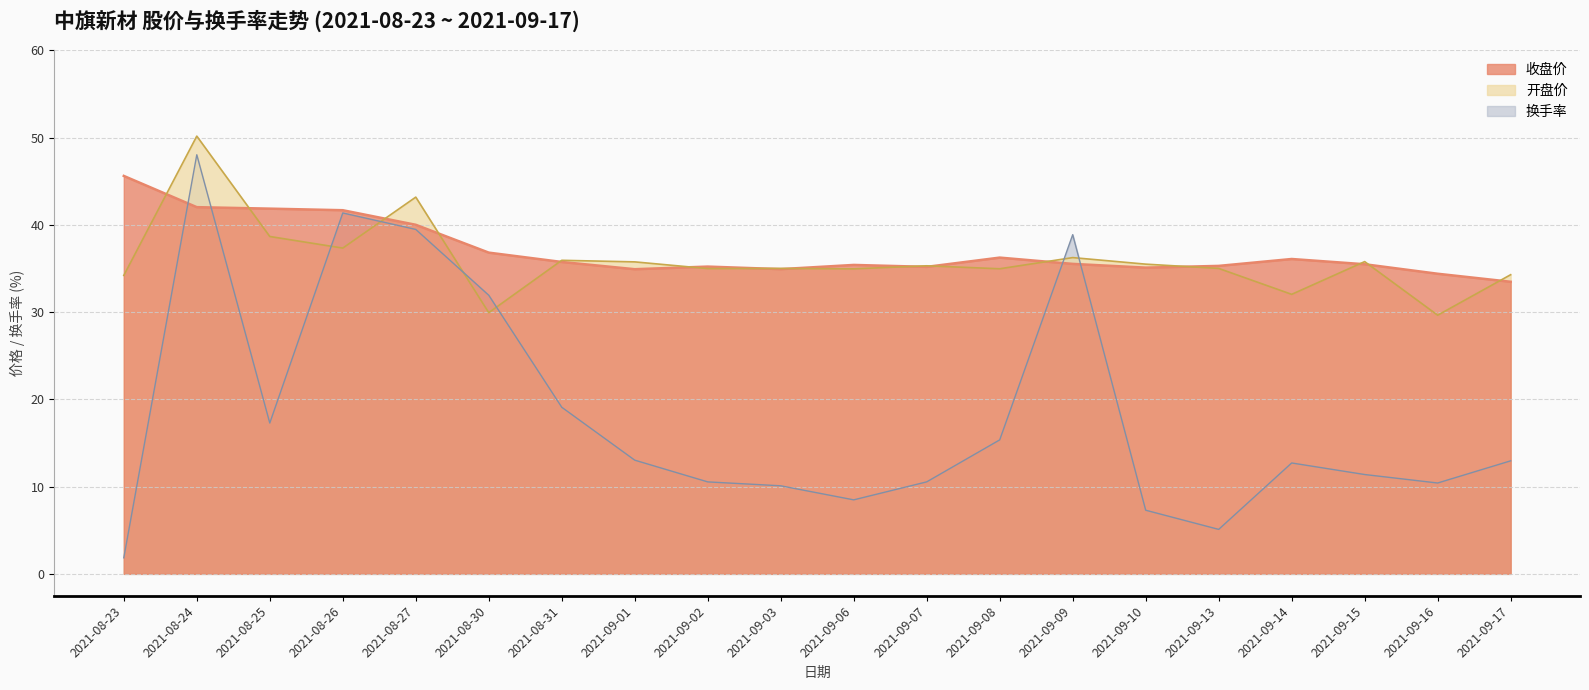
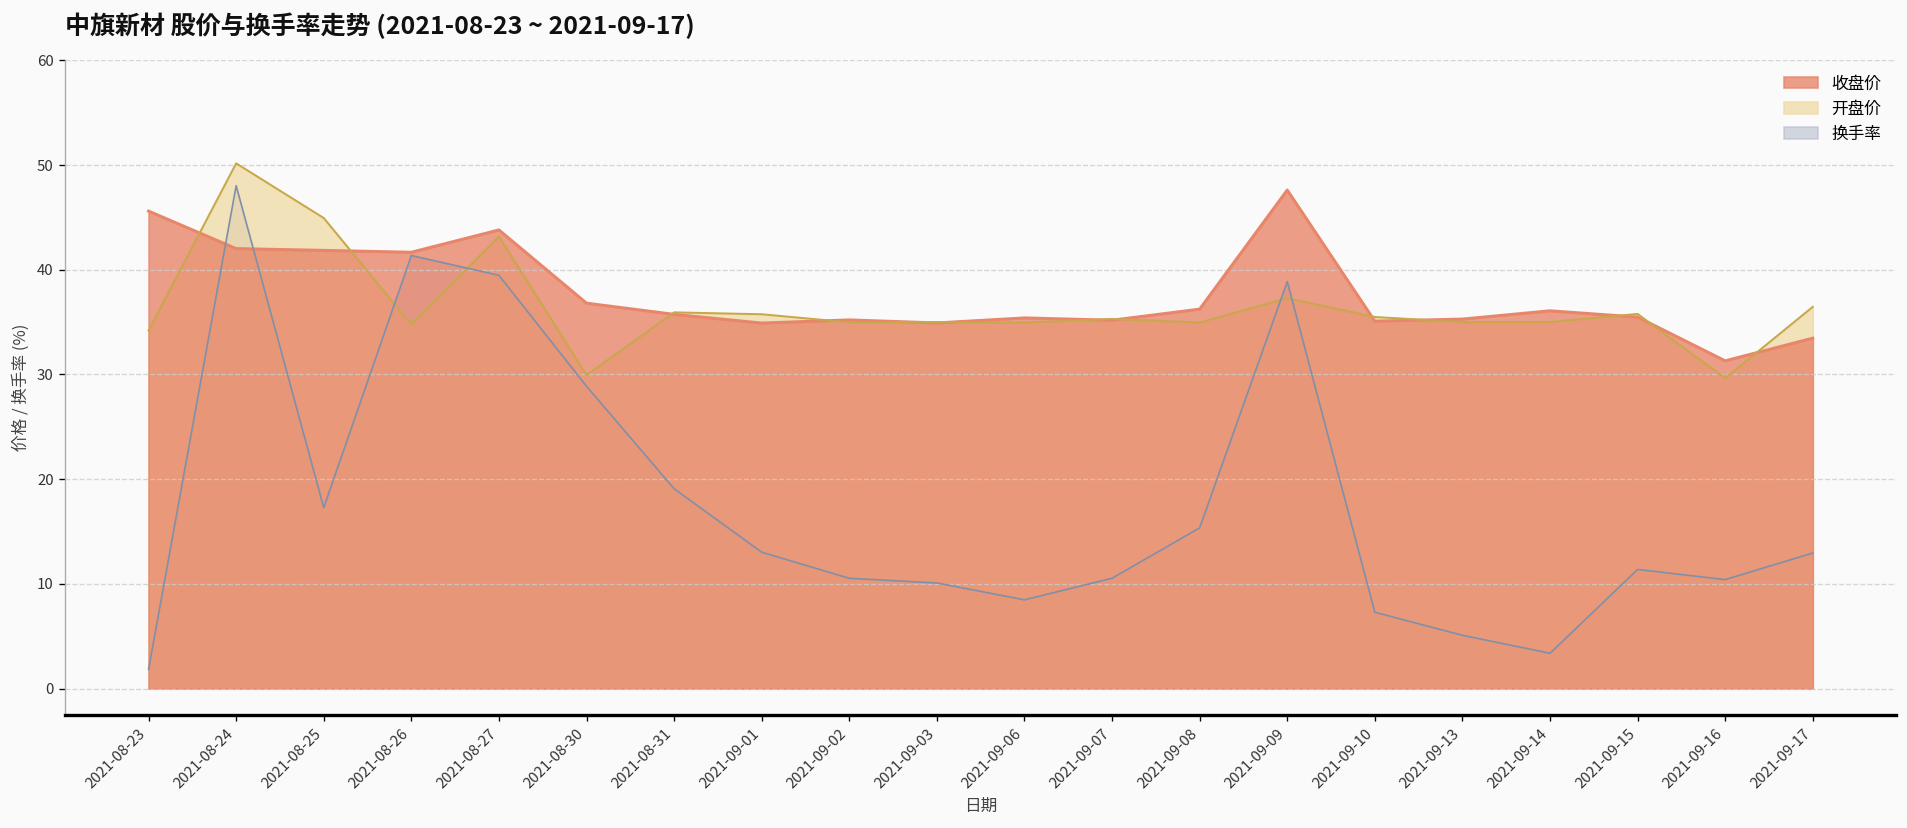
开盘价, 2021-08-25: 39 -> 45
开盘价, 2021-08-26: 37 -> 35
收盘价, 2021-08-27: 40 -> 44
换手率, 2021-08-30: 32 -> 29
开盘价, 2021-09-09: 36 -> 37
收盘价, 2021-09-09: 36 -> 48
换手率, 2021-09-14: 13 -> 3
开盘价, 2021-09-14: 32 -> 35
收盘价, 2021-09-16: 34 -> 31
开盘价, 2021-09-17: 34 -> 36
